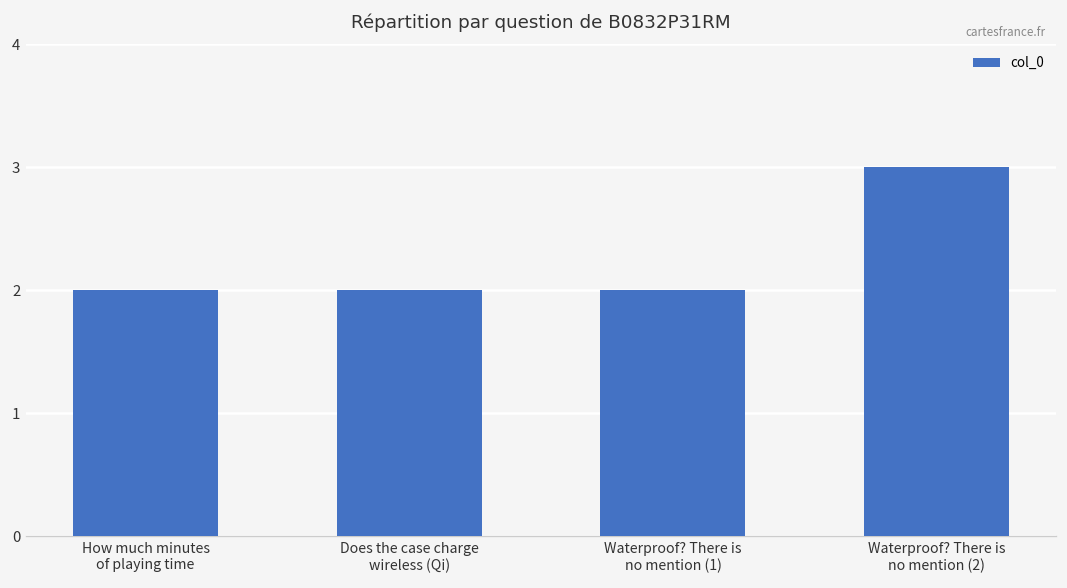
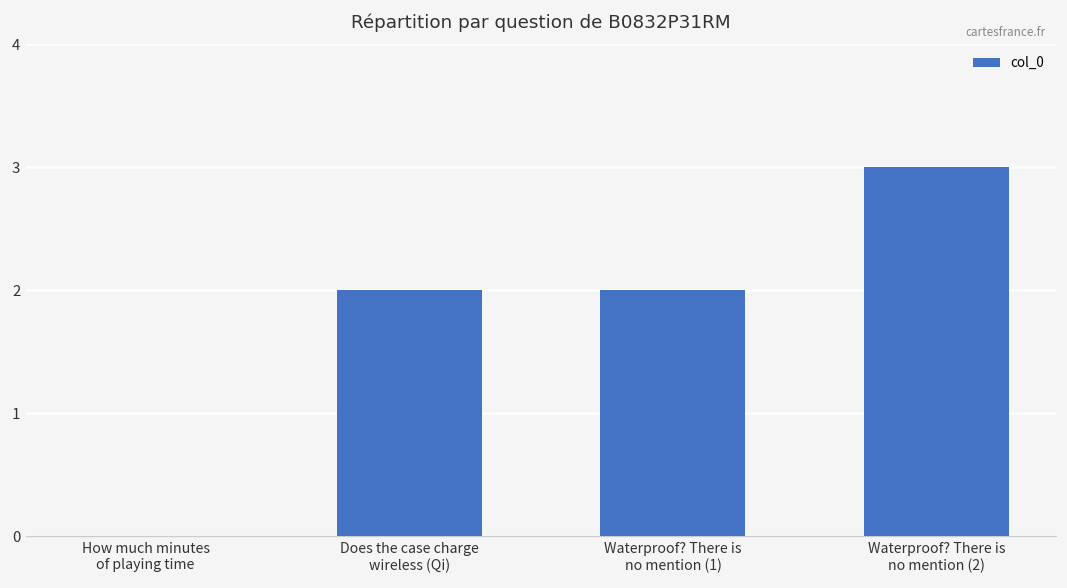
How much minutes of playing time: 2 -> 0
